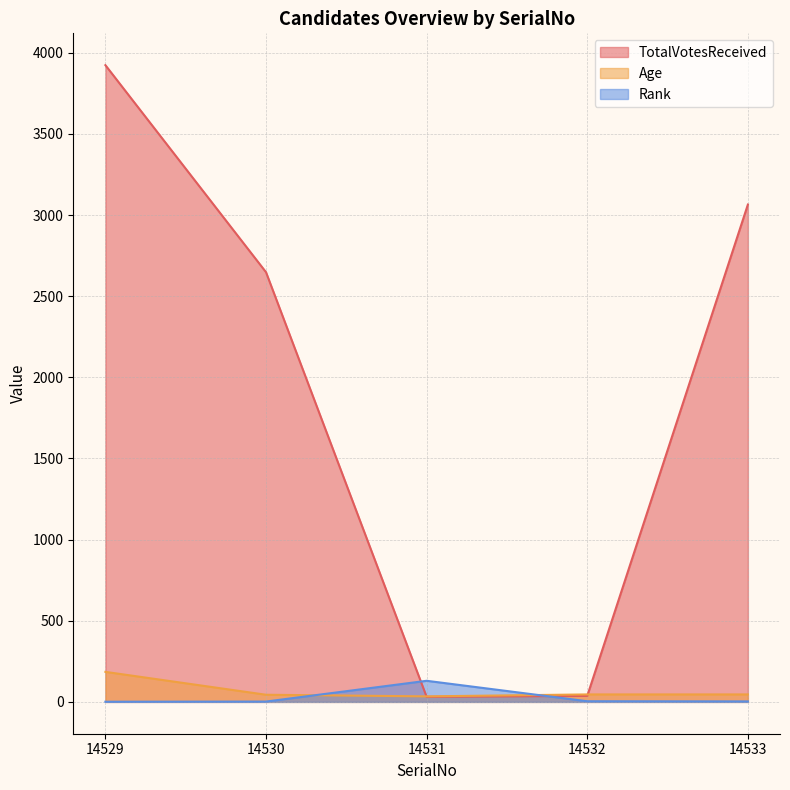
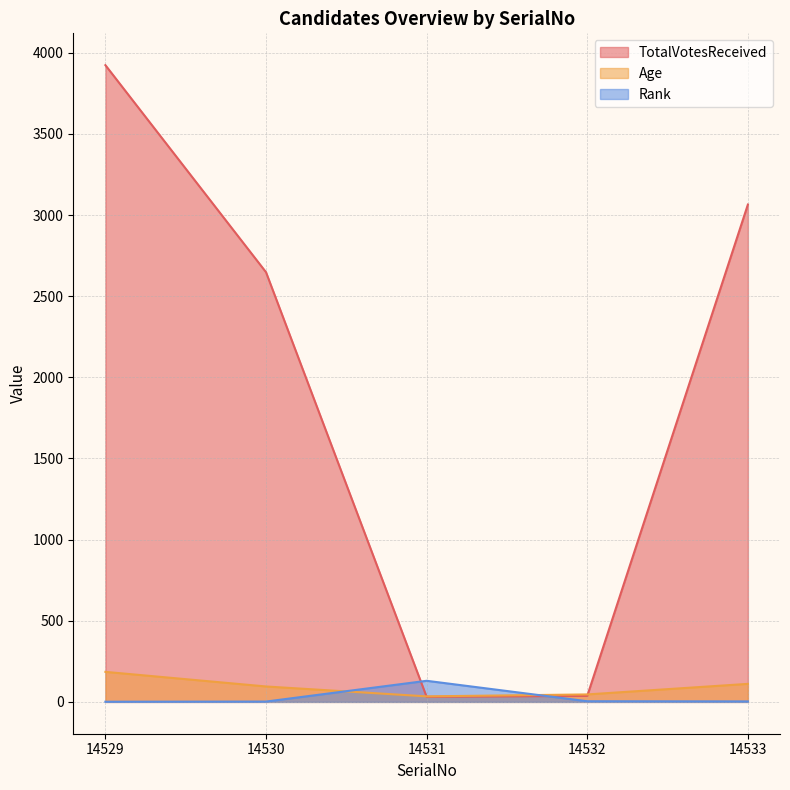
Age, 14530: 40 -> 100
Age, 14533: 50 -> 110
